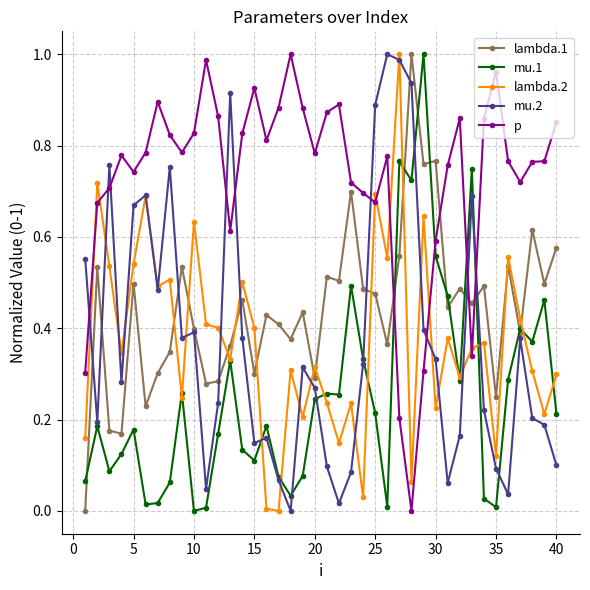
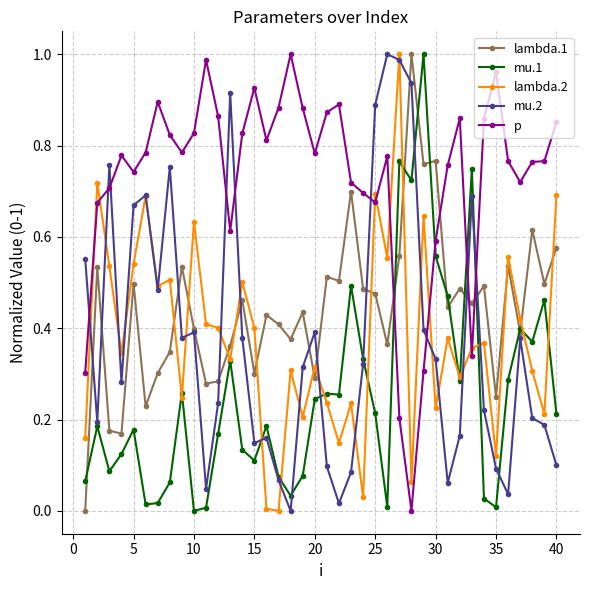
mu.2, 20: 0.27 -> 0.39
lambda.2, 40: 0.30 -> 0.69
